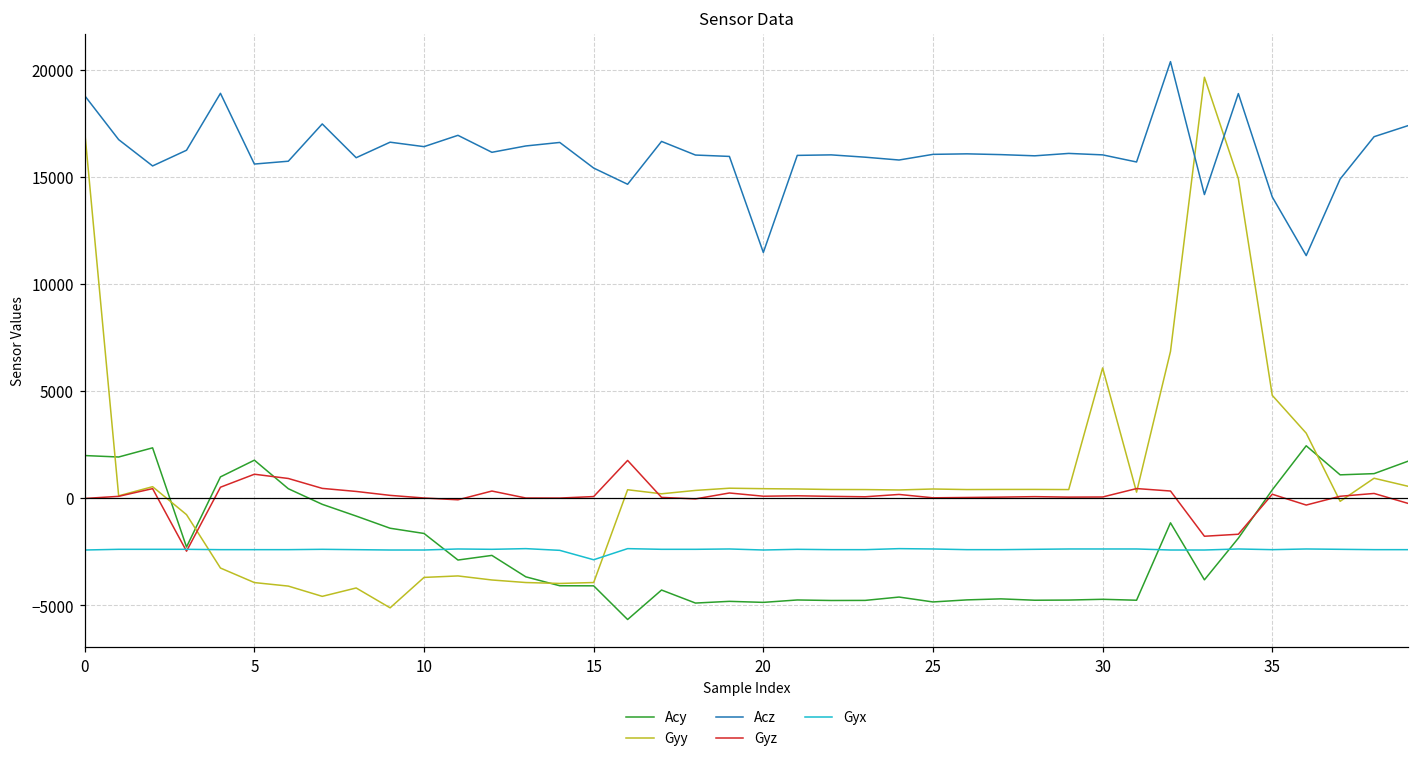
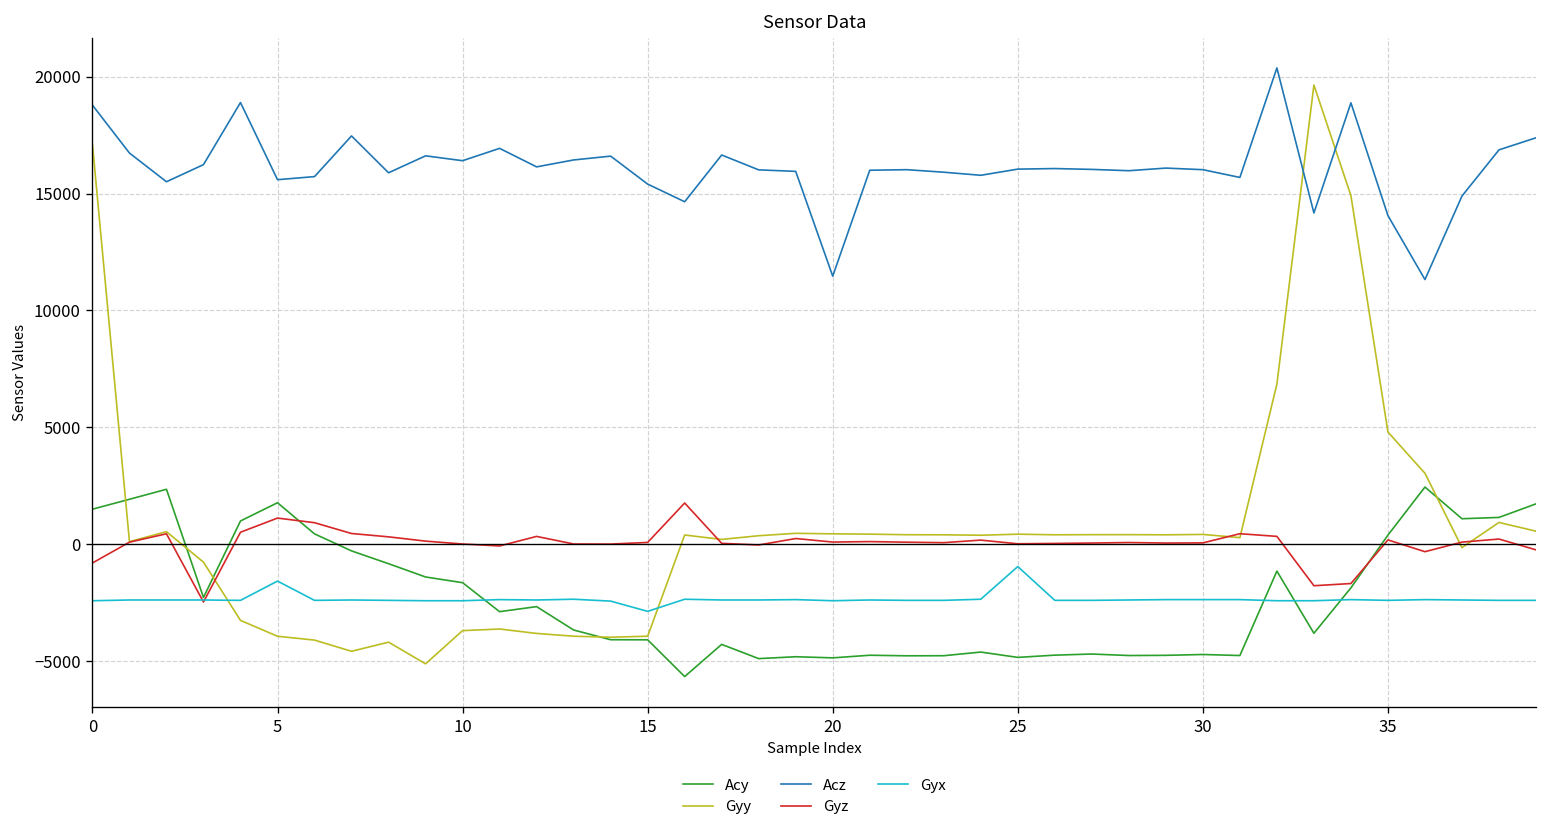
Acy, 0: 2000 -> 1500
Gyz, 0: 0 -> -800
Gyx, 5: -2400 -> -1600
Gyx, 25: -2400 -> -1000
Gyy, 30: 6100 -> 400
